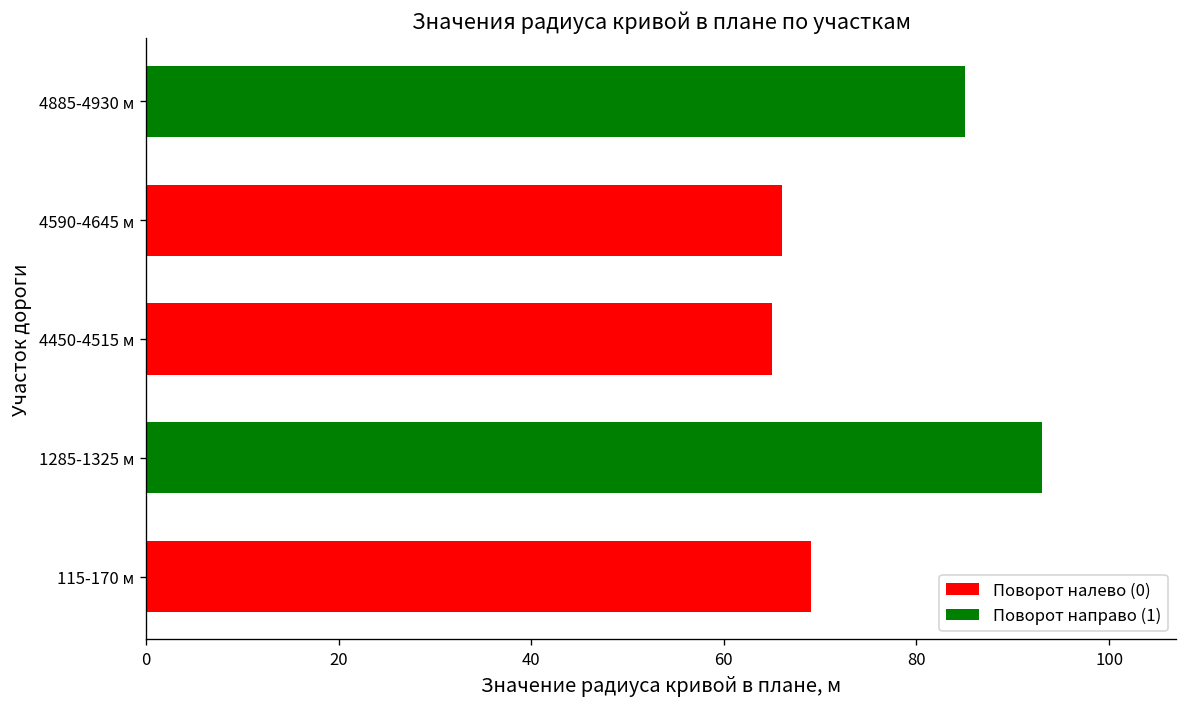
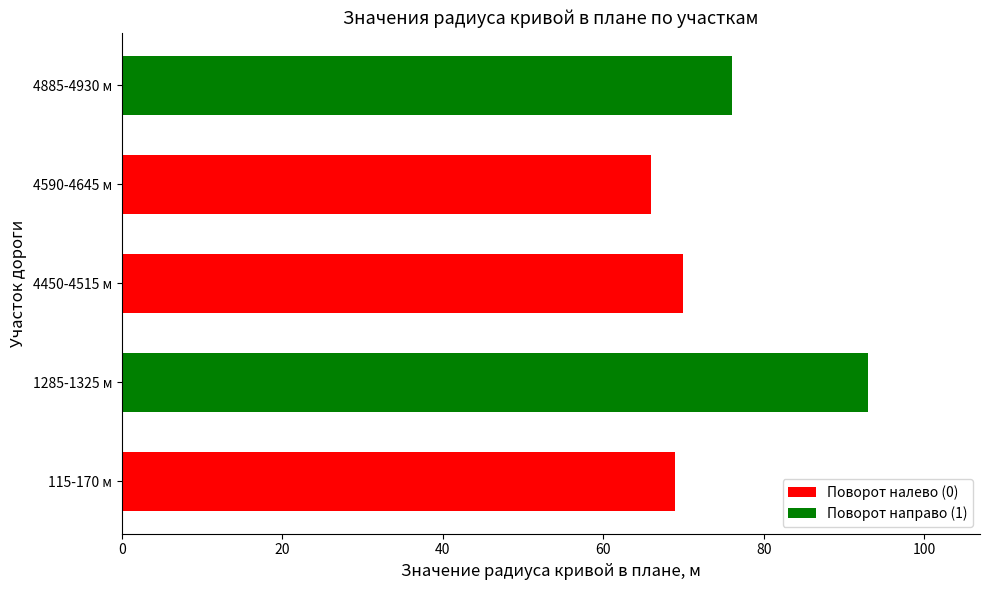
4885-4930 м: 85 -> 76
4450-4515 м: 65 -> 70
